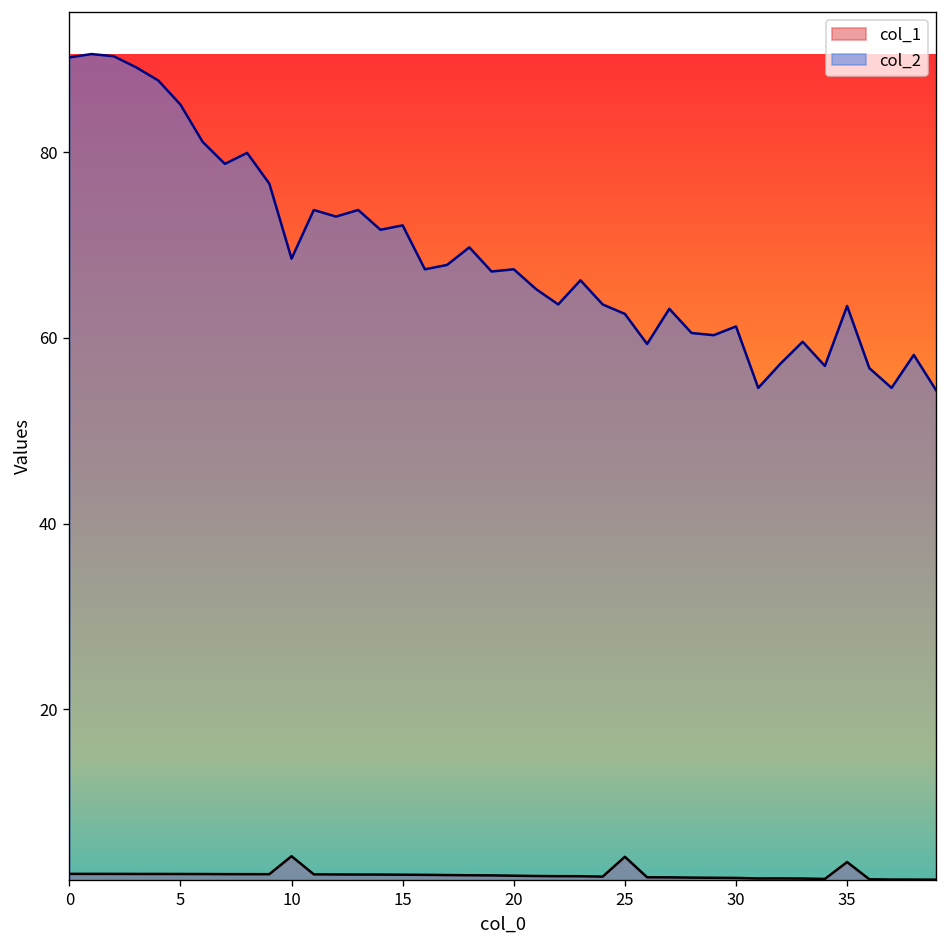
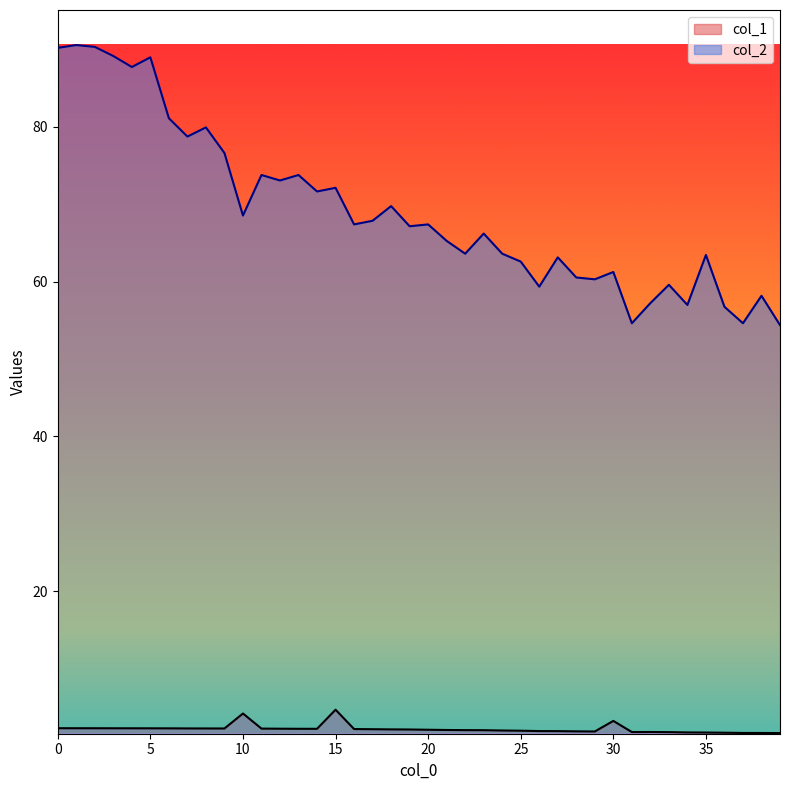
col_2, 5: 85 -> 89
col_1, 15: 2 -> 5
col_1, 25: 4 -> 2
col_1, 30: 2 -> 3
col_1, 35: 4 -> 2
